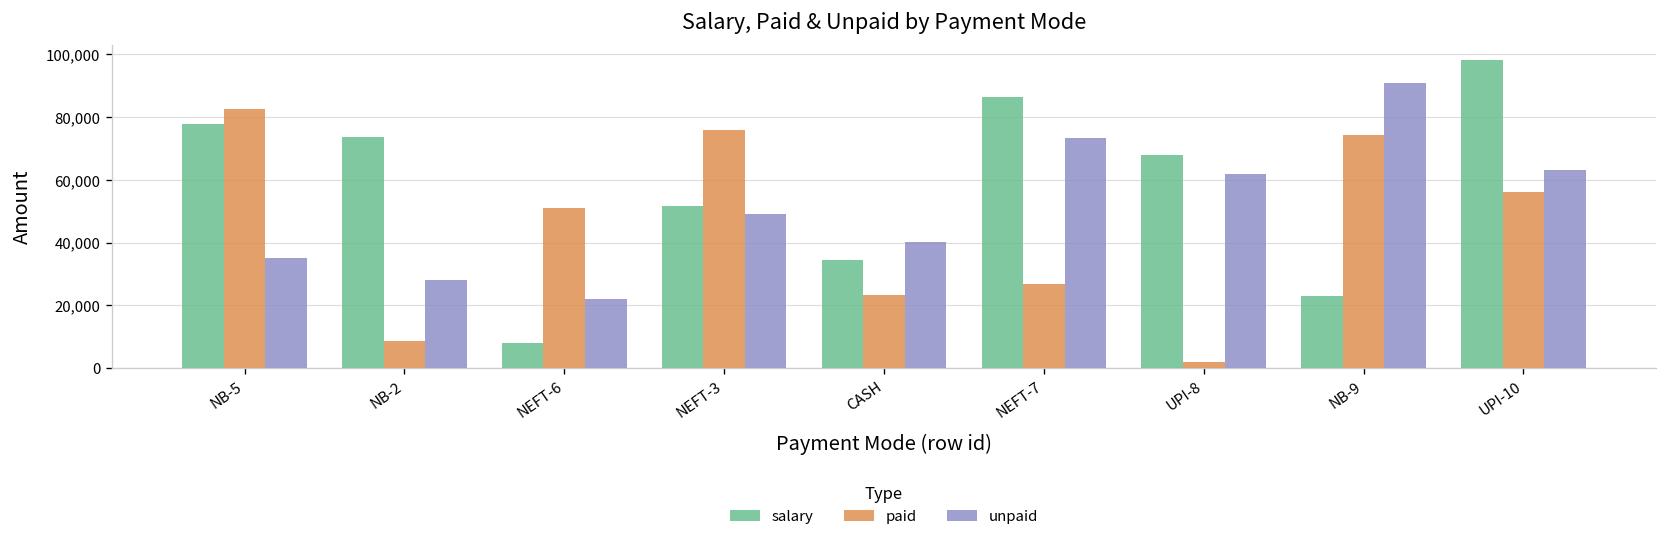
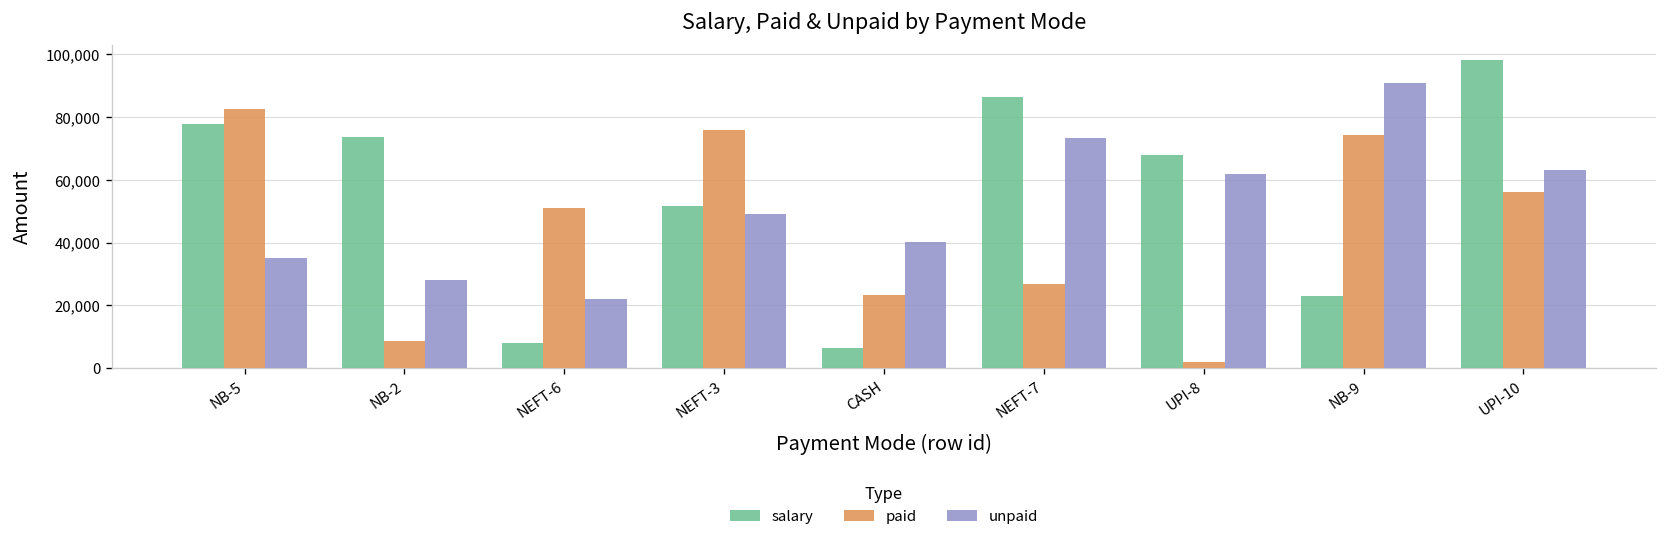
salary, CASH: 35,000 -> 6,000
